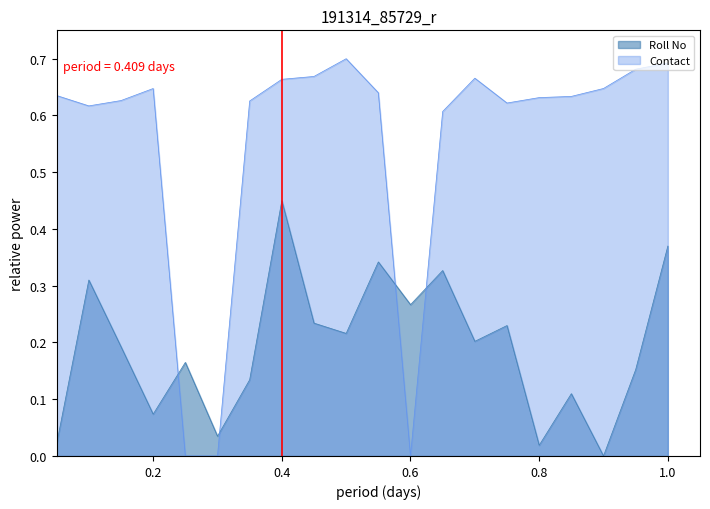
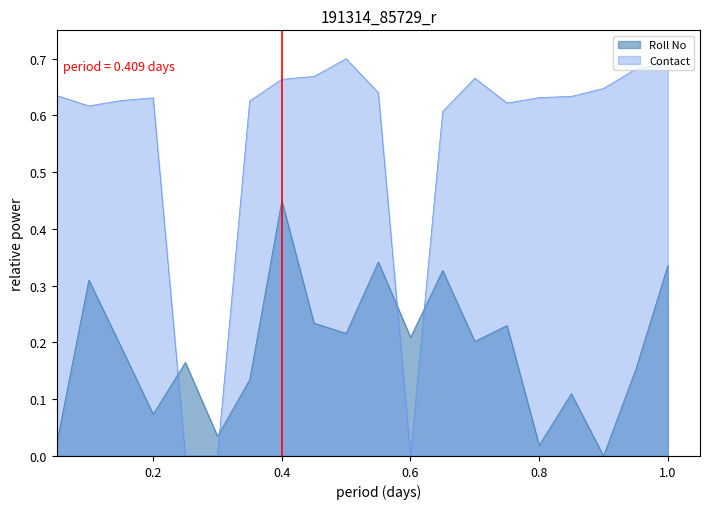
Contact, 0.2: 0.65 -> 0.63
Roll No, 0.6: 0.27 -> 0.21
Roll No, 1.0: 0.37 -> 0.34
